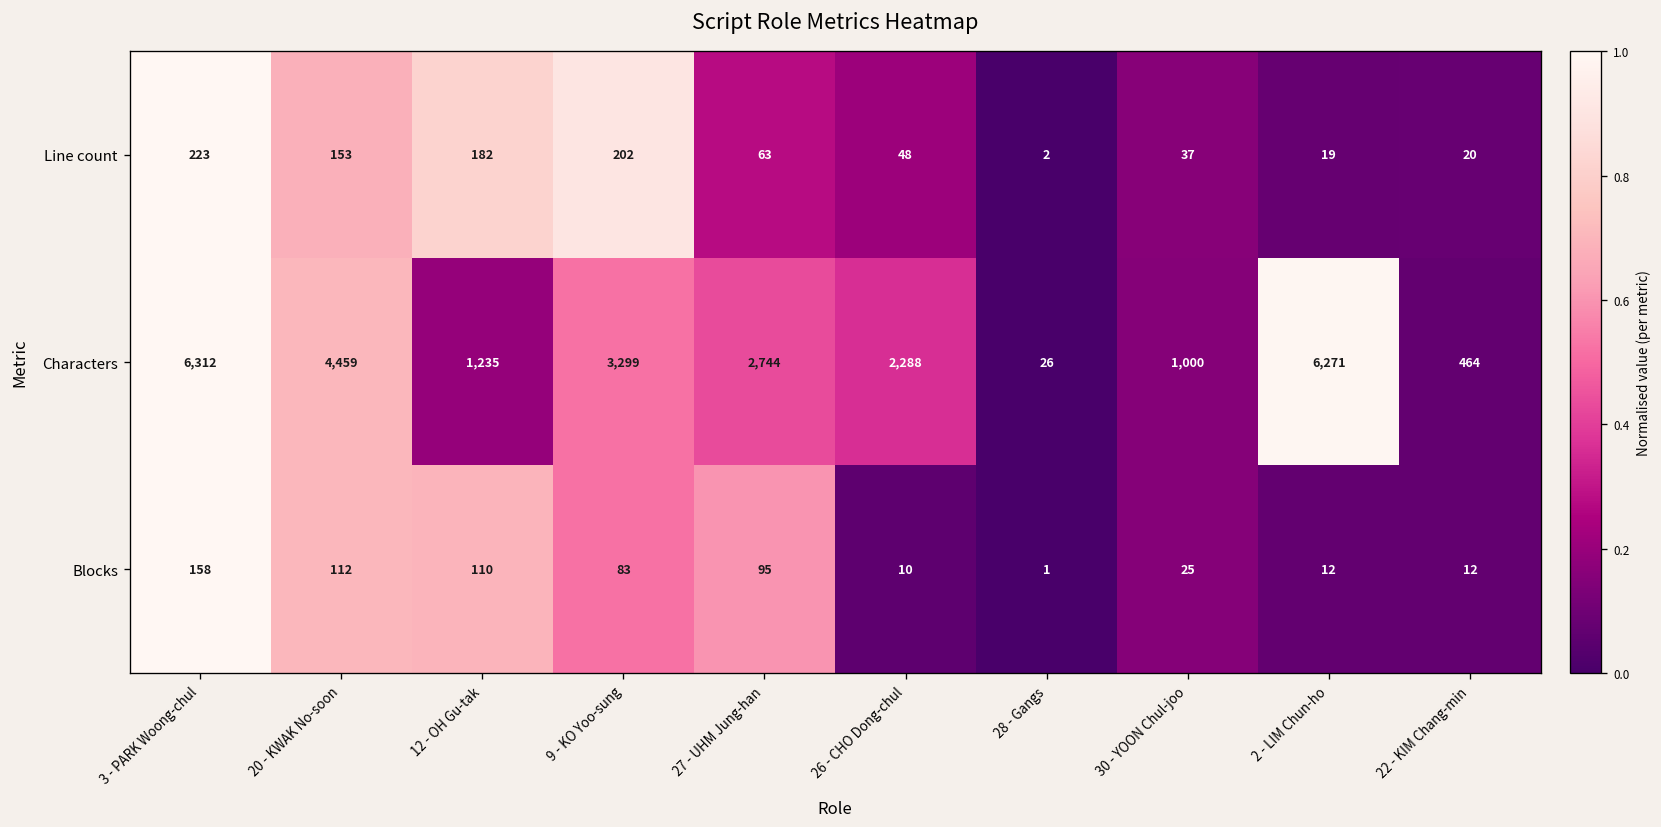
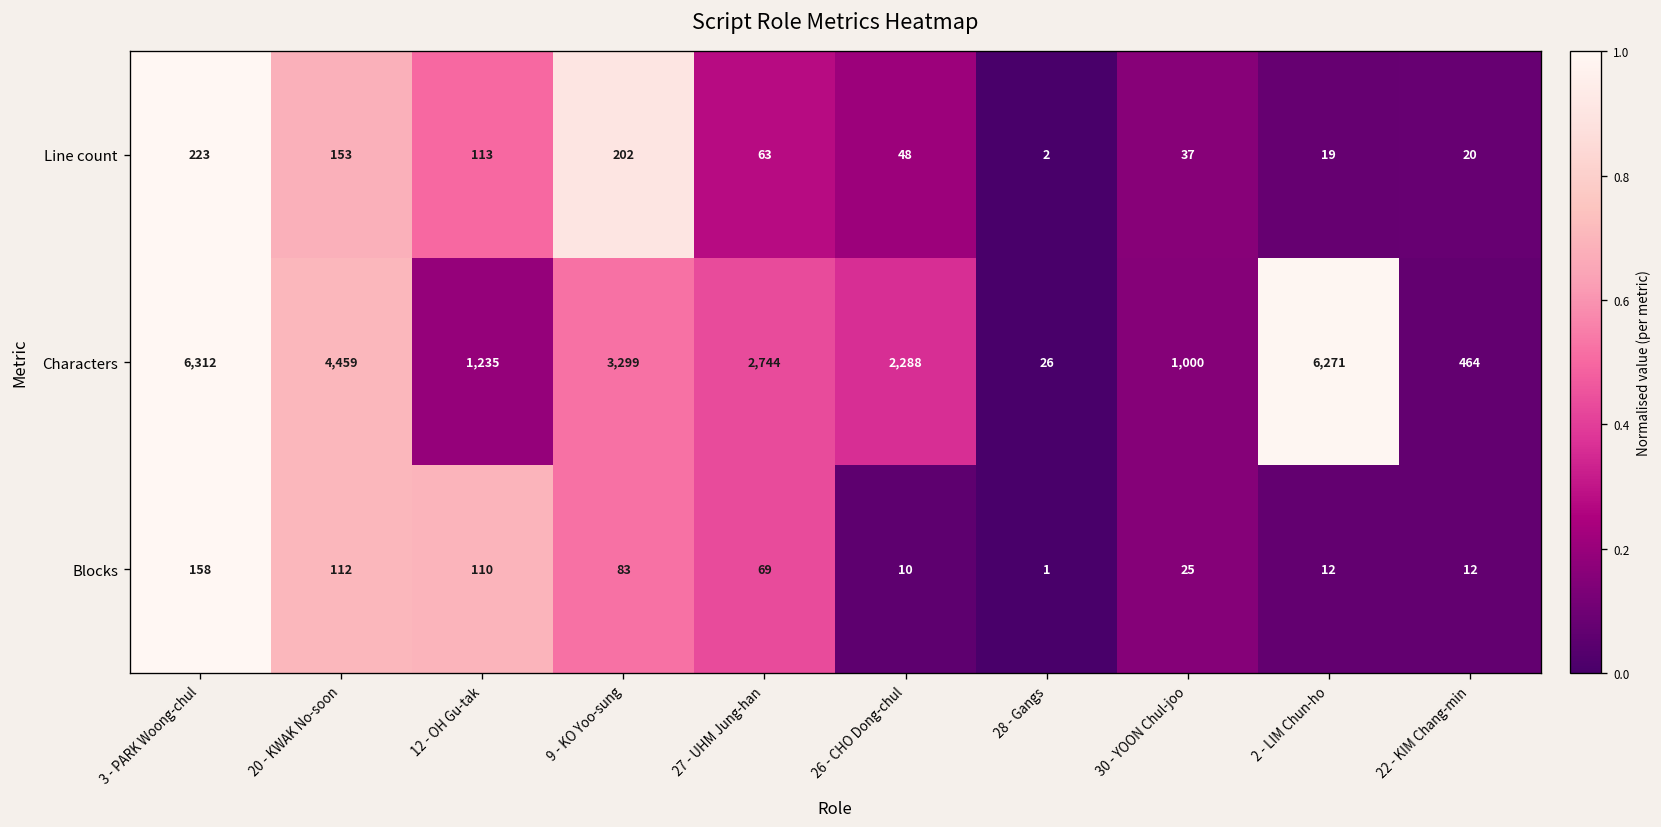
Line count, 12 - OH Gu-tak: 182 -> 113
Blocks, 27 - UHM Jung-han: 95 -> 69
